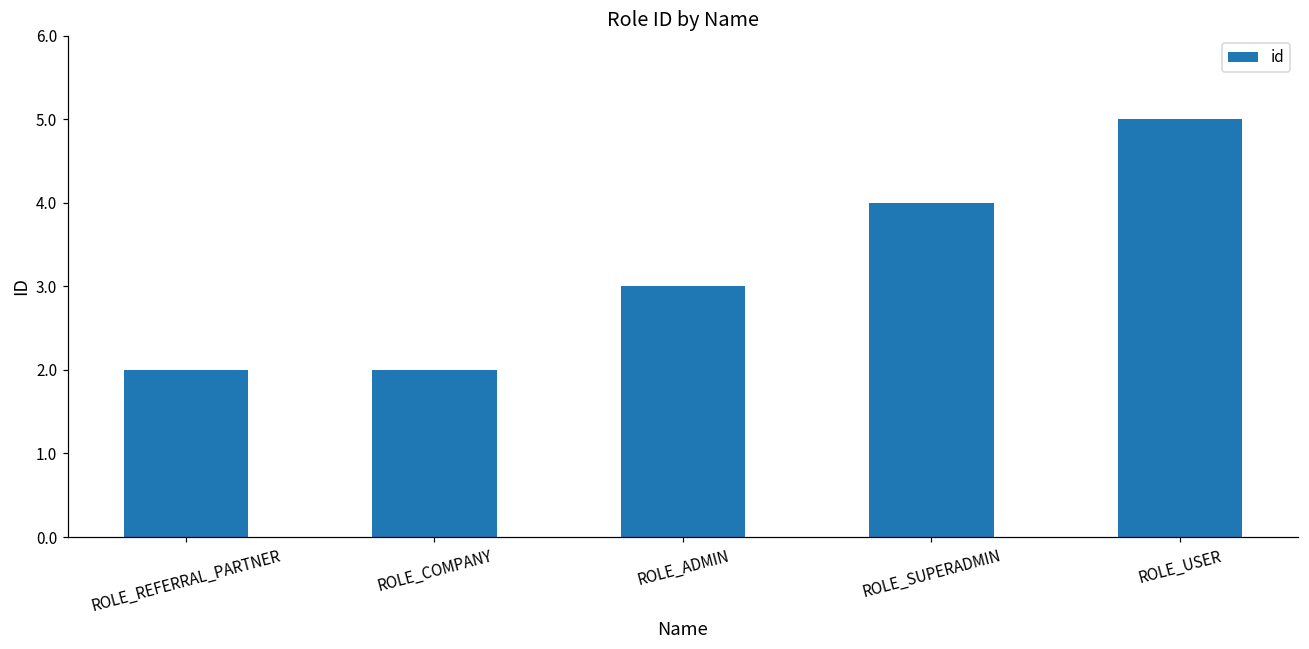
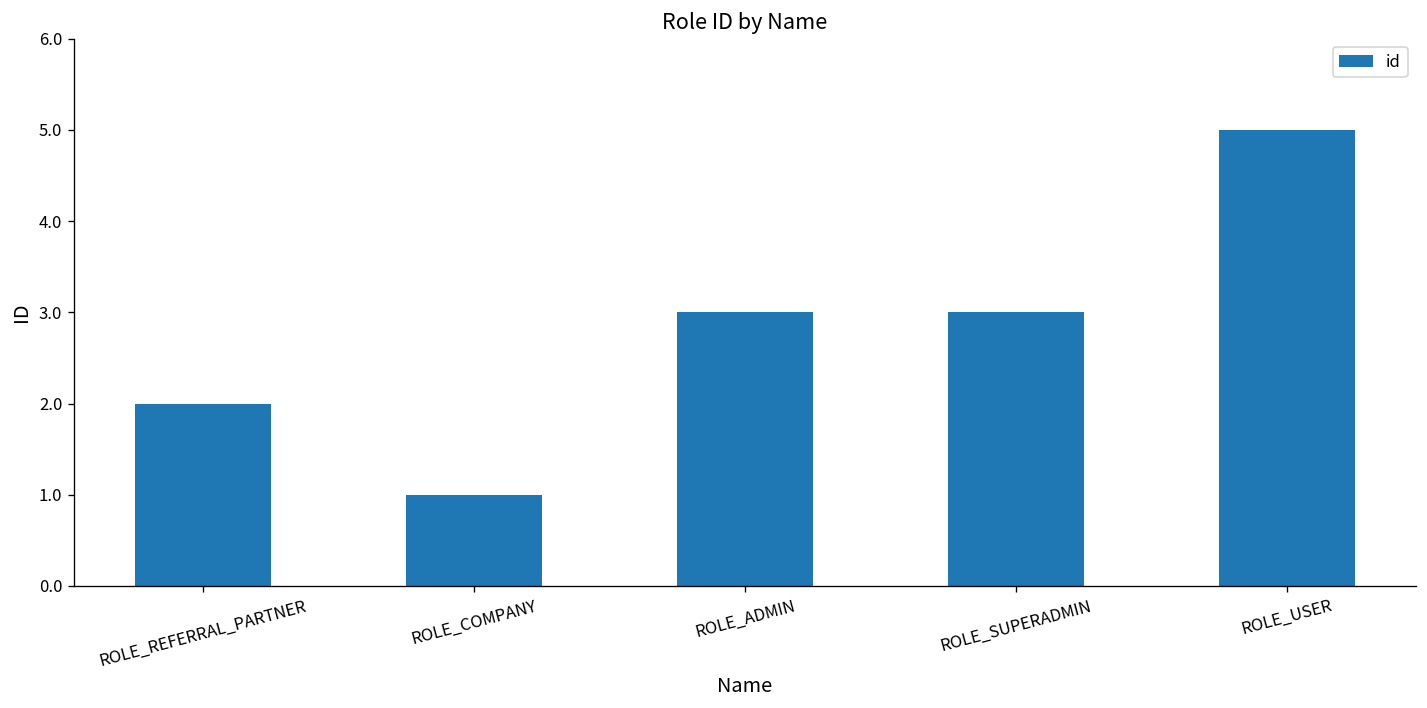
ROLE_COMPANY: 2 -> 1
ROLE_SUPERADMIN: 4 -> 3
